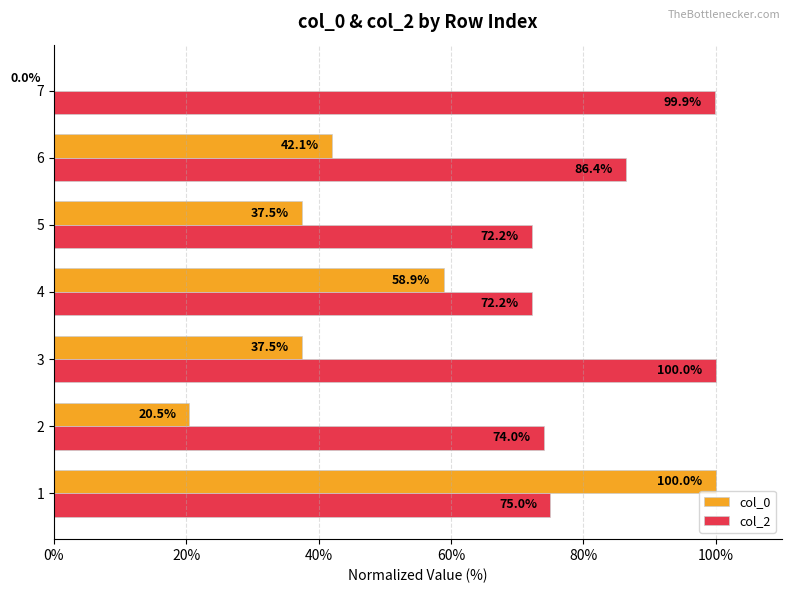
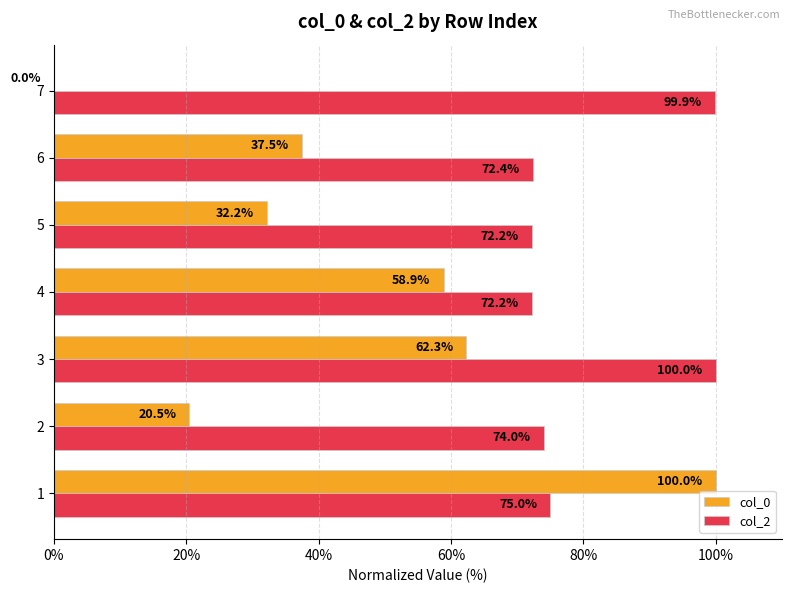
col_0, 6: 42.1% -> 37.5%
col_2, 6: 86.4% -> 72.4%
col_0, 5: 37.5% -> 32.2%
col_0, 3: 37.5% -> 62.3%
